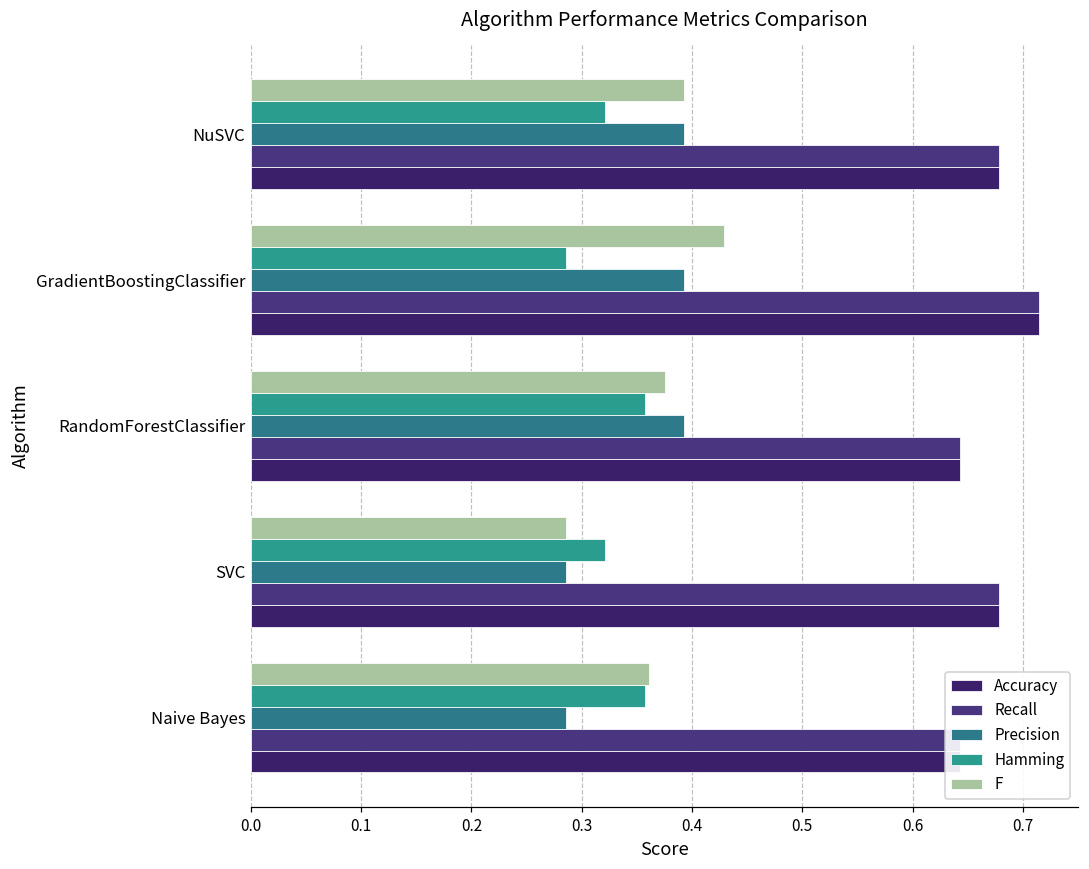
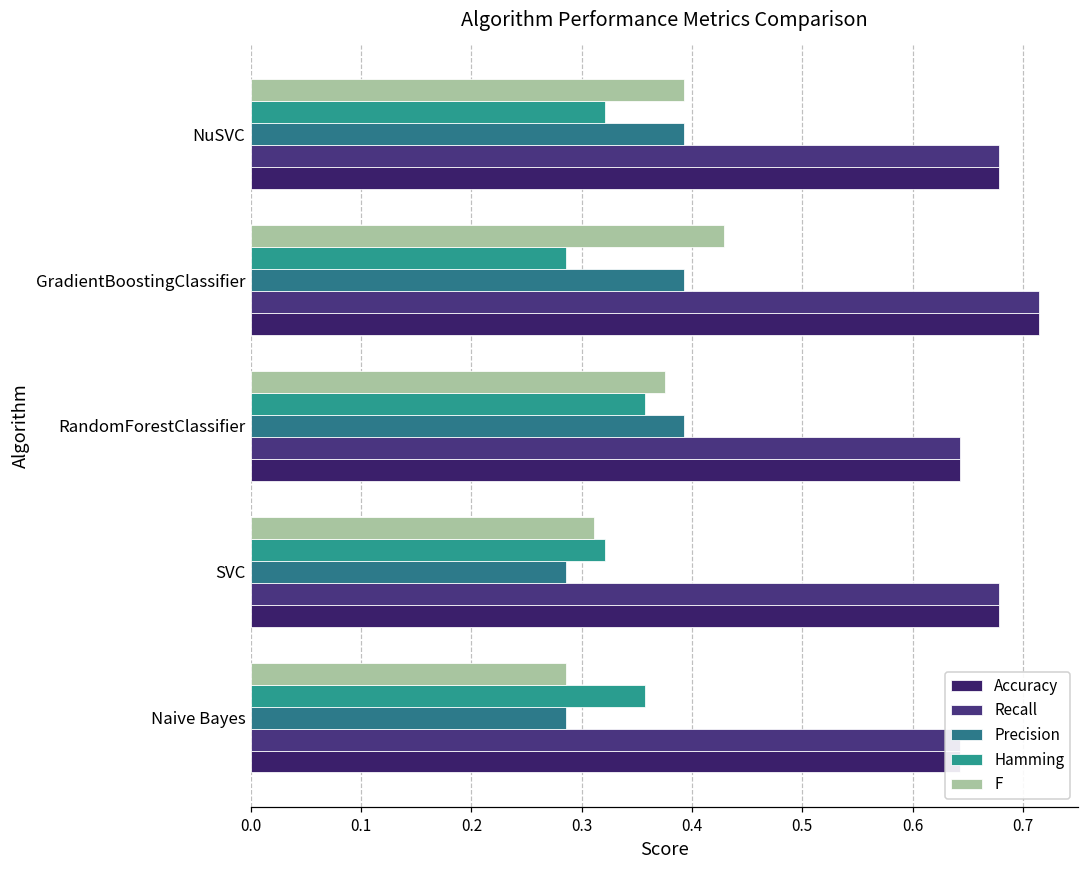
F, SVC: 0.286 -> 0.311
F, Naive Bayes: 0.361 -> 0.286
